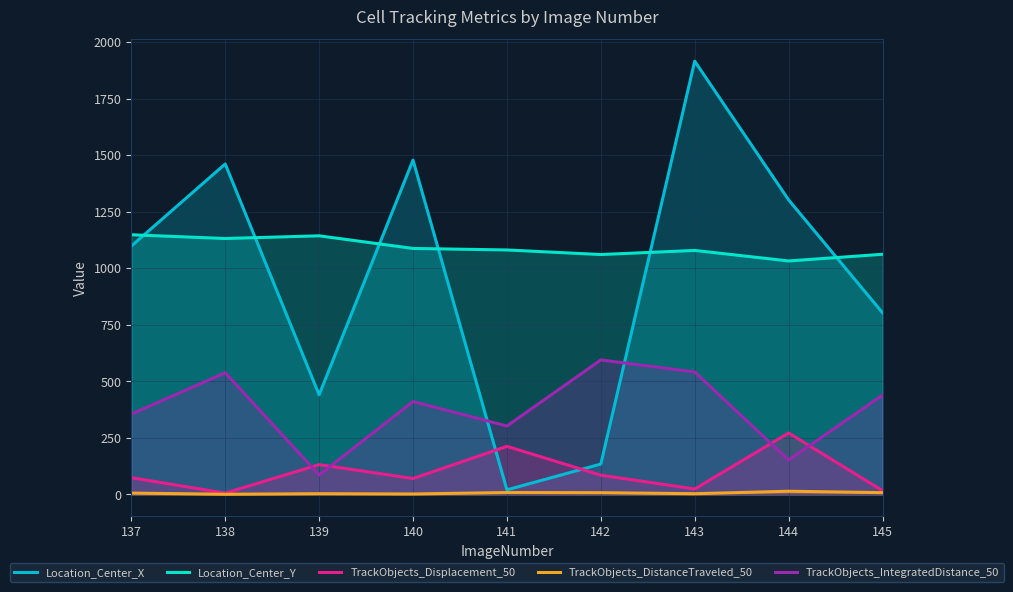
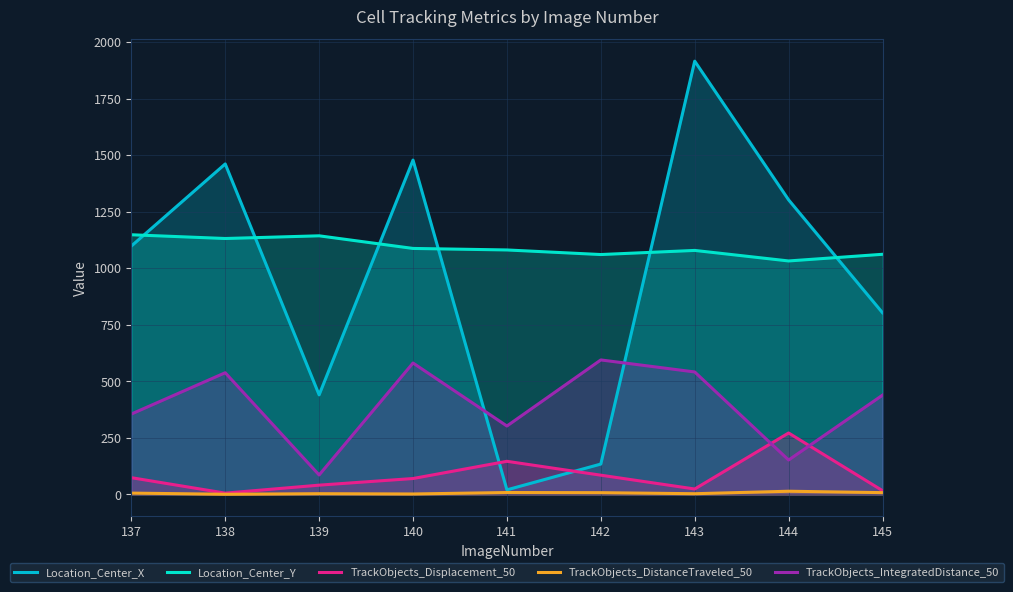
TrackObjects_Displacement_50, 139: 130 -> 40
TrackObjects_IntegratedDistance_50, 140: 410 -> 580
TrackObjects_Displacement_50, 141: 210 -> 150
